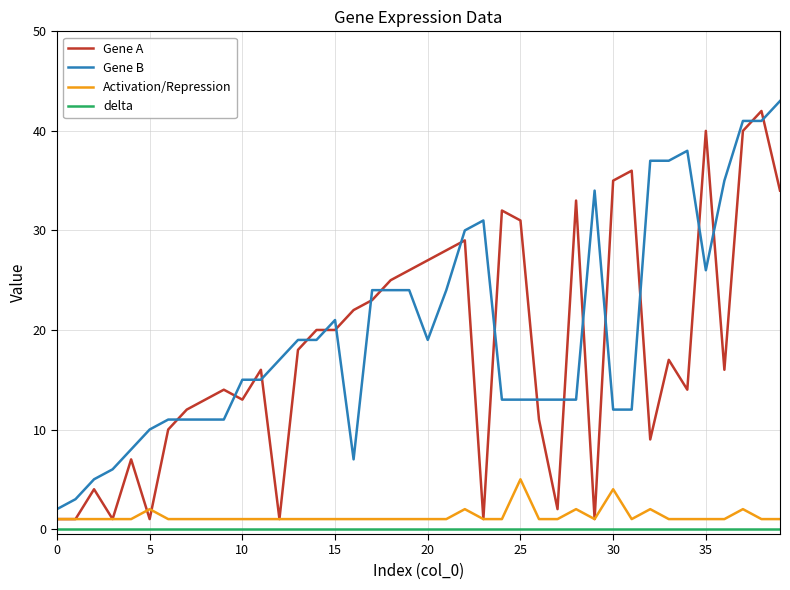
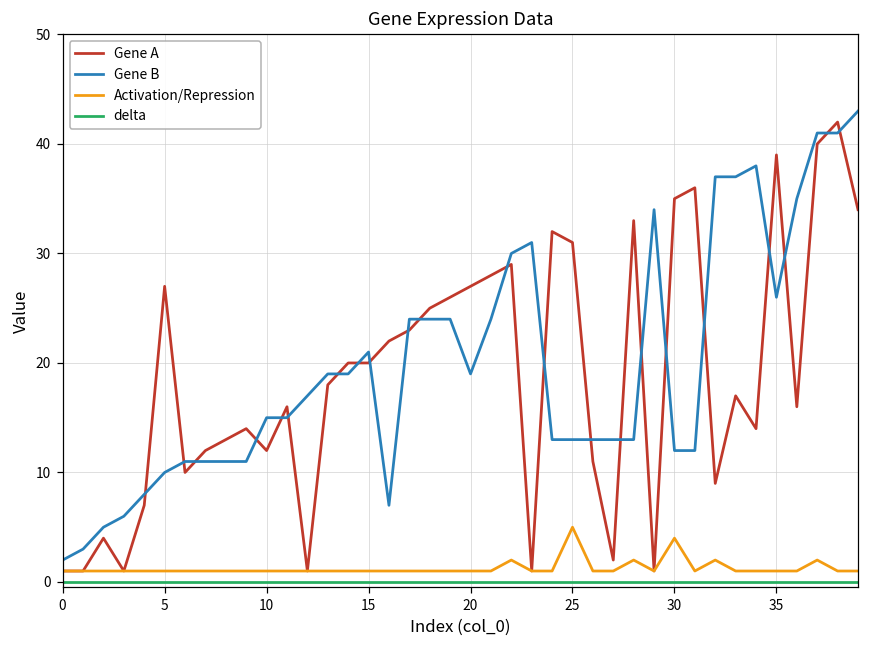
Gene A, 5: 1 -> 27
Activation/Repression, 5: 2 -> 1
Gene A, 10: 13 -> 12
Gene A, 35: 40 -> 39
